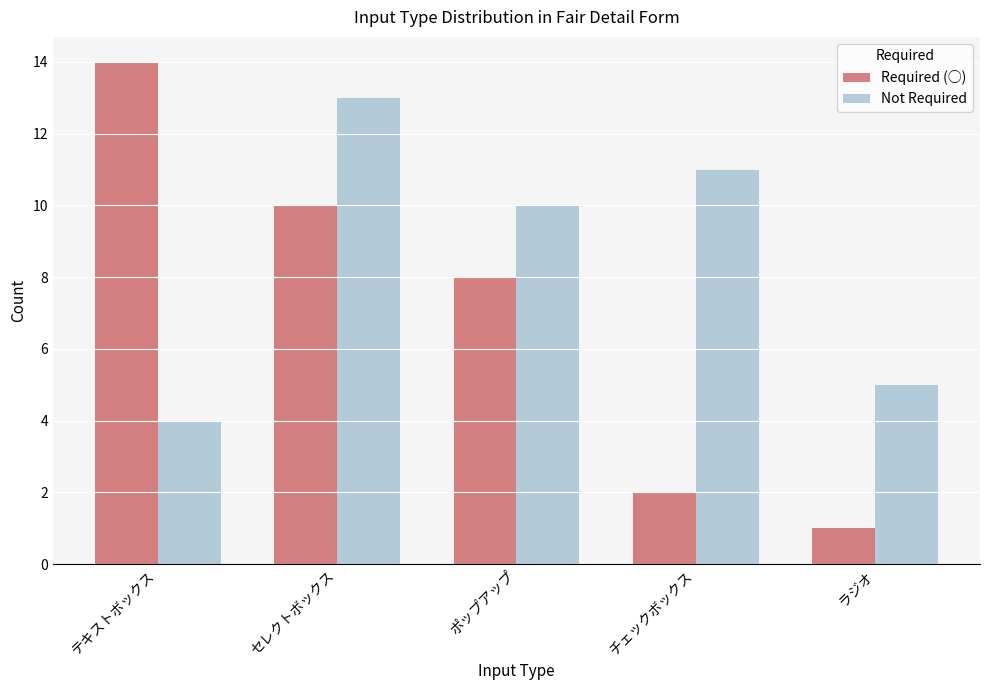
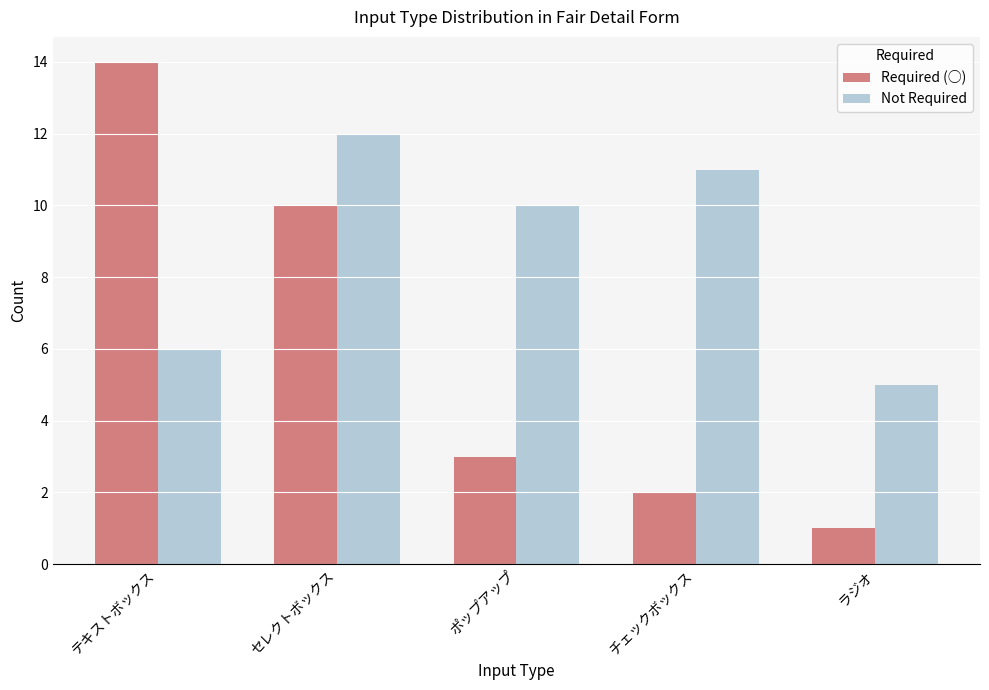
Not Required, テキストボックス: 4 -> 6
Not Required, セレクトボックス: 13 -> 12
Required (○), ポップアップ: 8 -> 3
